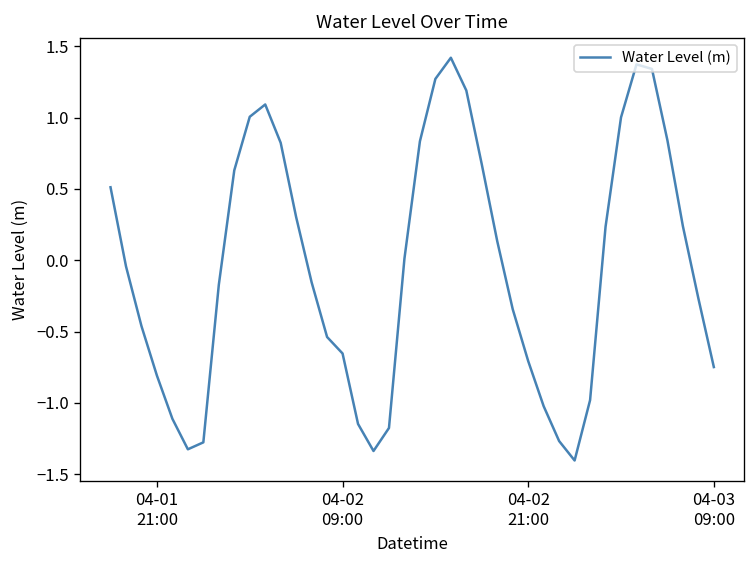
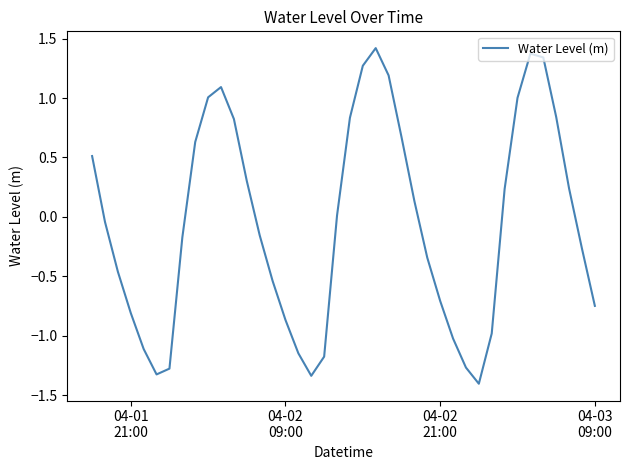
04-02 09:00: -0.65 -> -0.87
